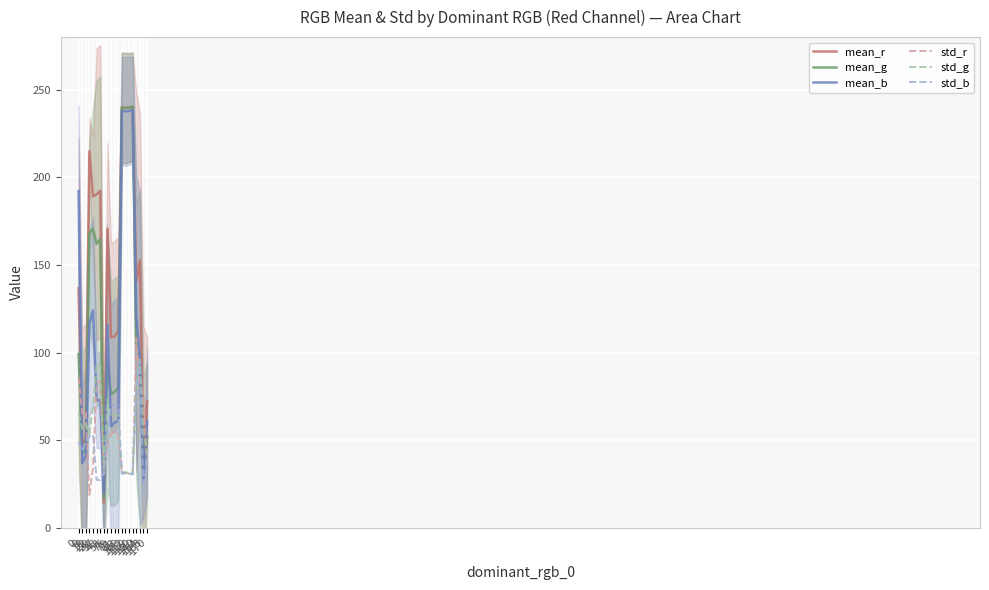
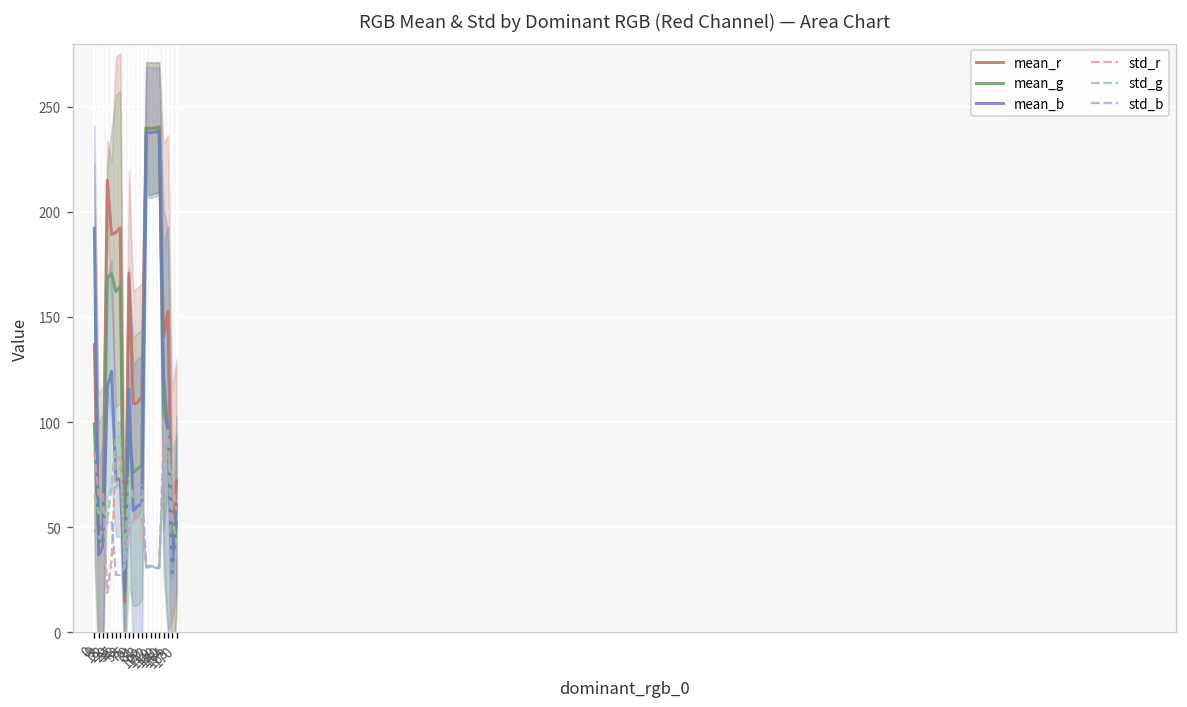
std_r, 140: 108 -> 92
std_r, 170: 37 -> 58
